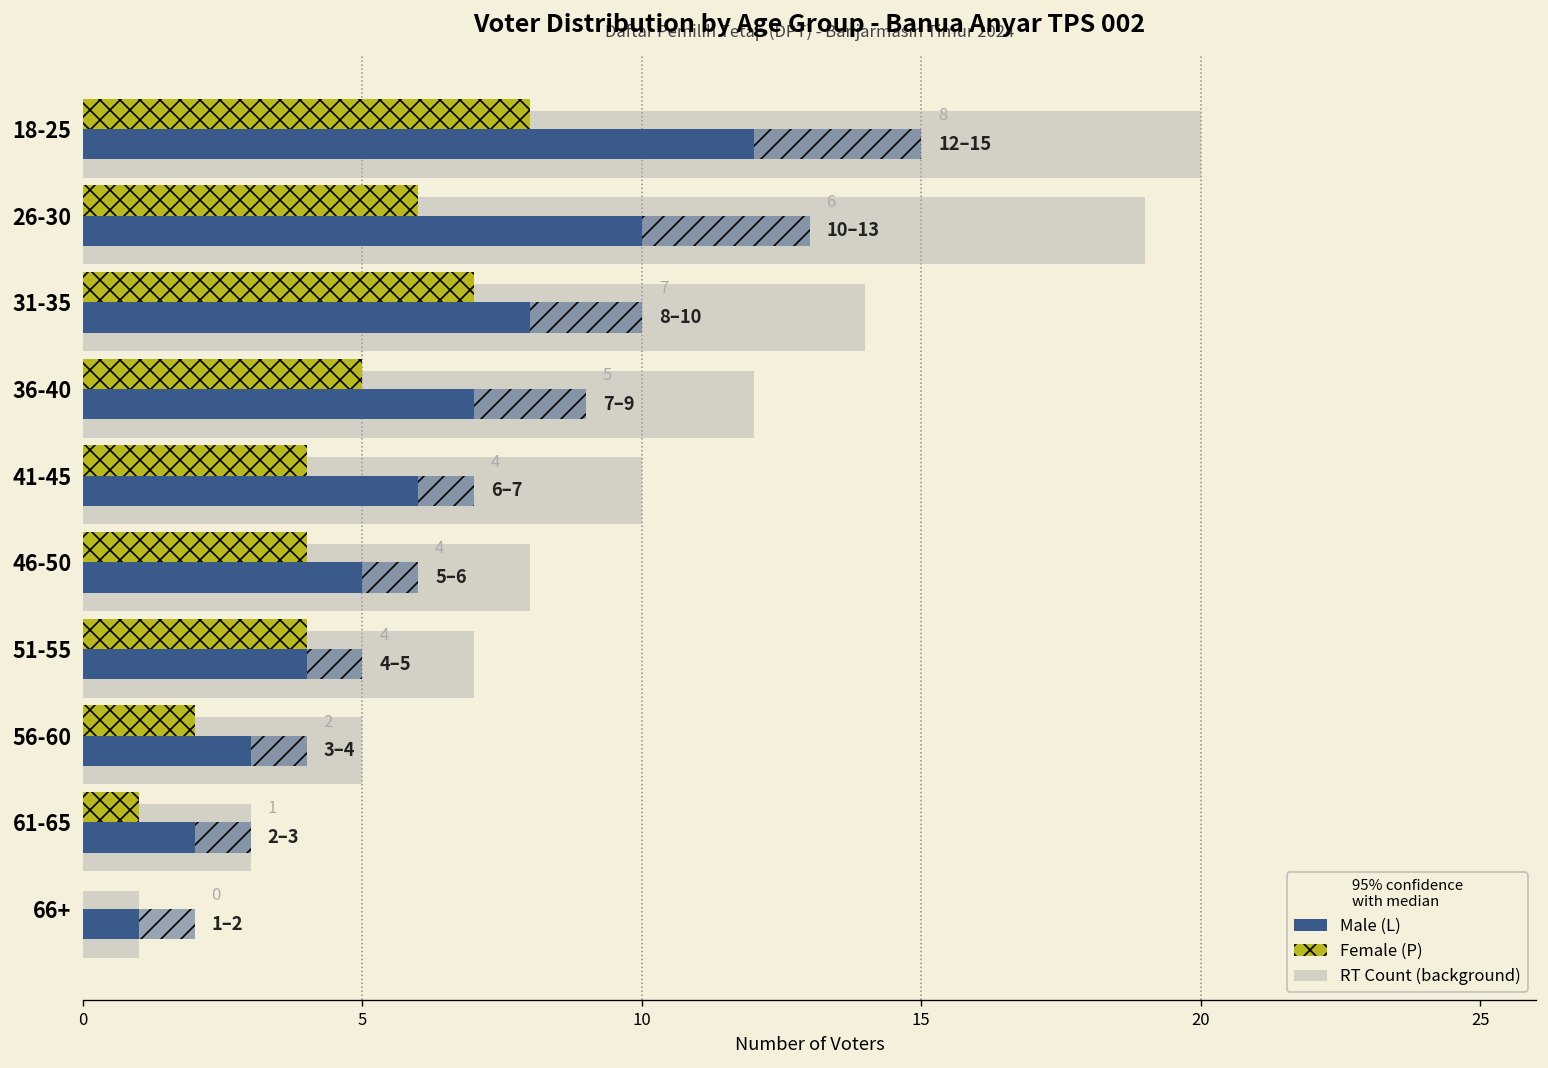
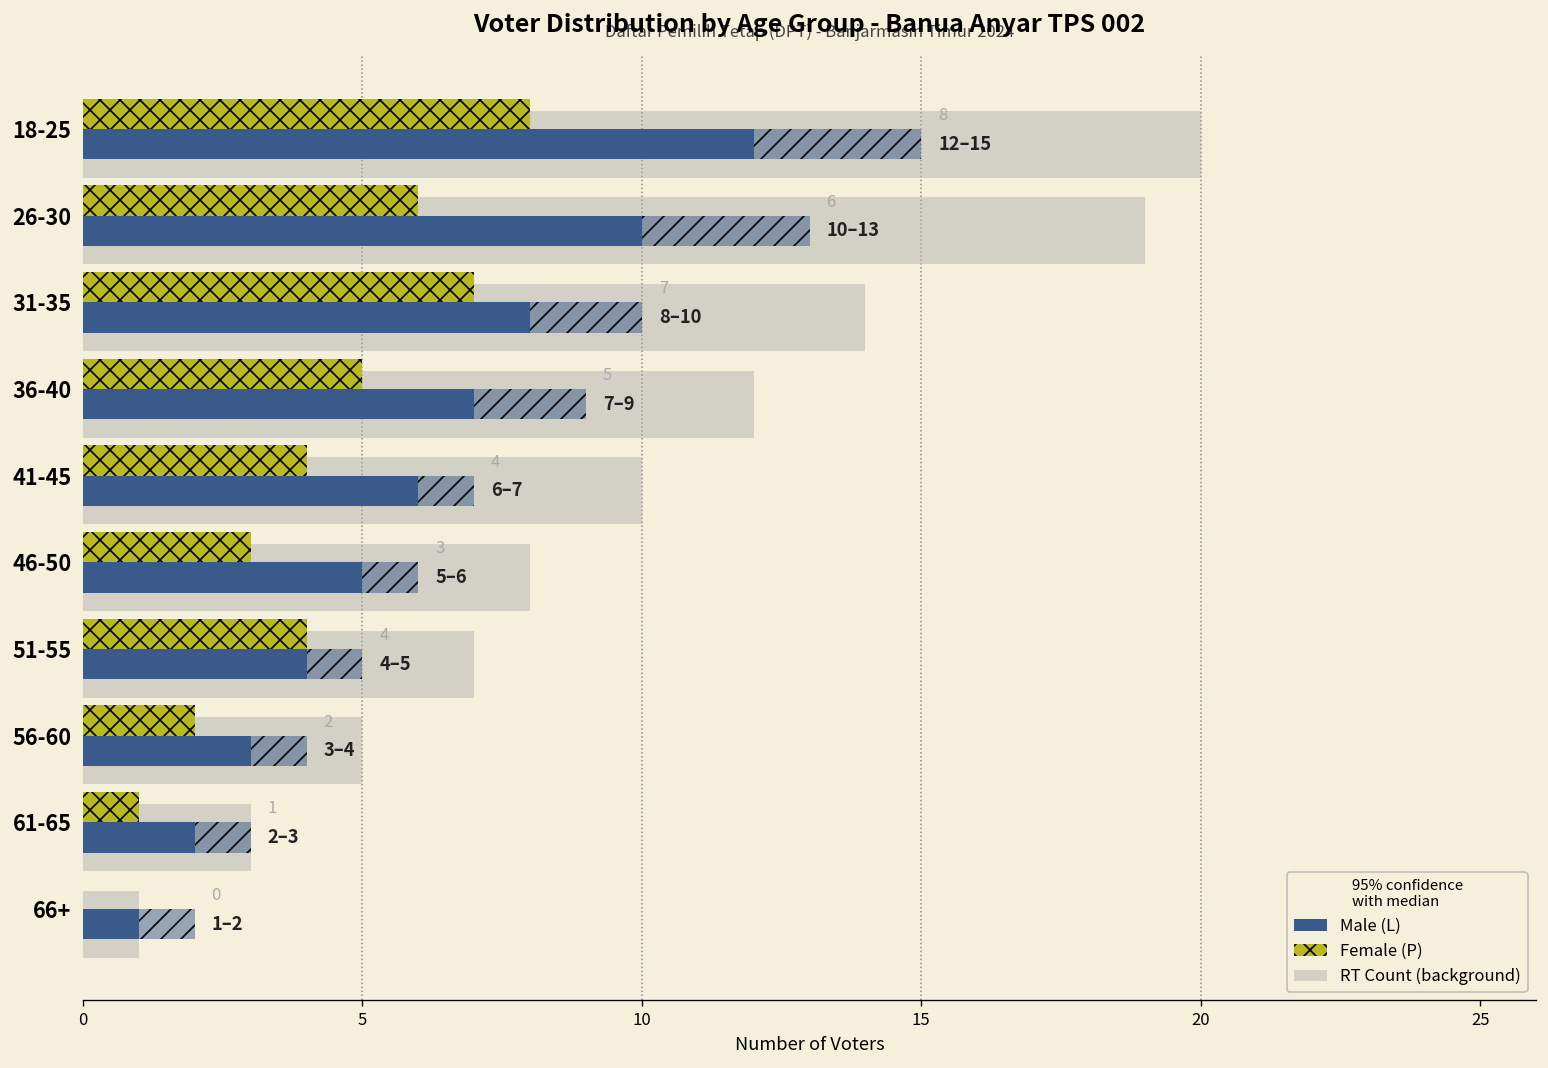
Female (P), 46-50: 4 -> 3
